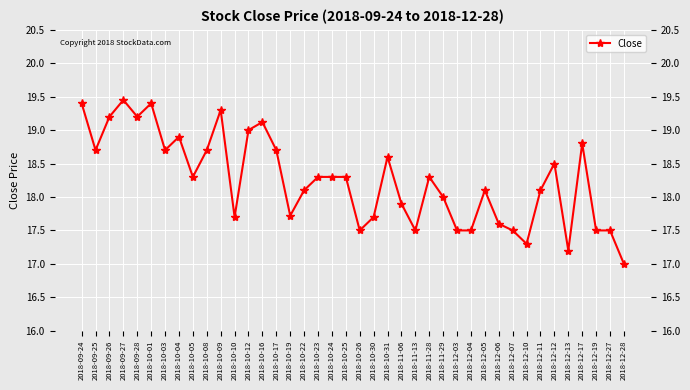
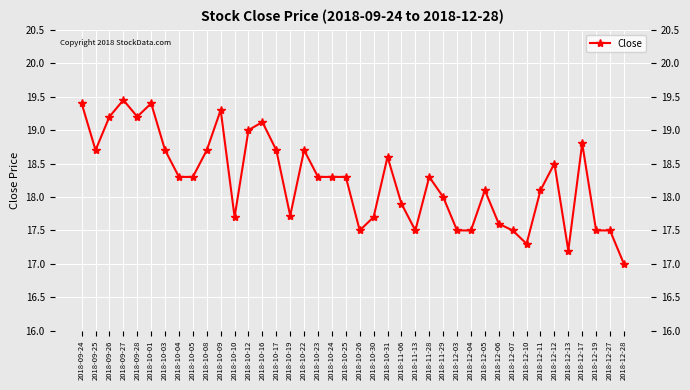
2018-10-04: 18.9 -> 18.3
2018-10-22: 18.1 -> 18.7
